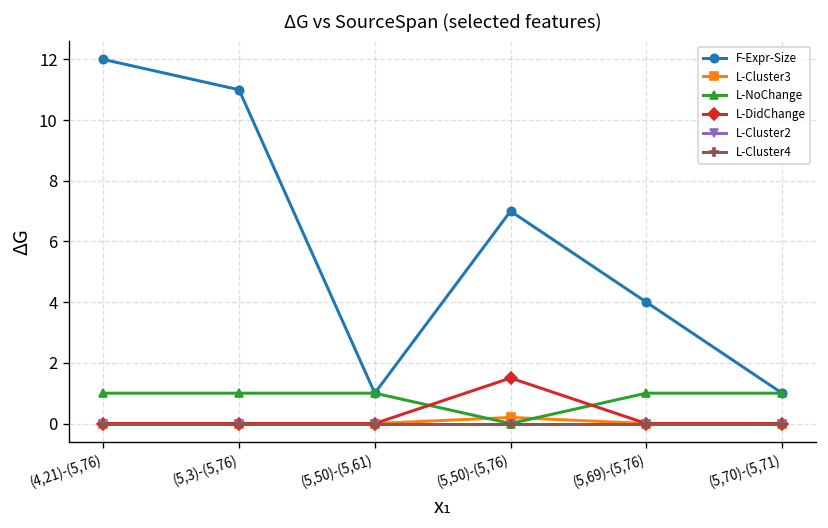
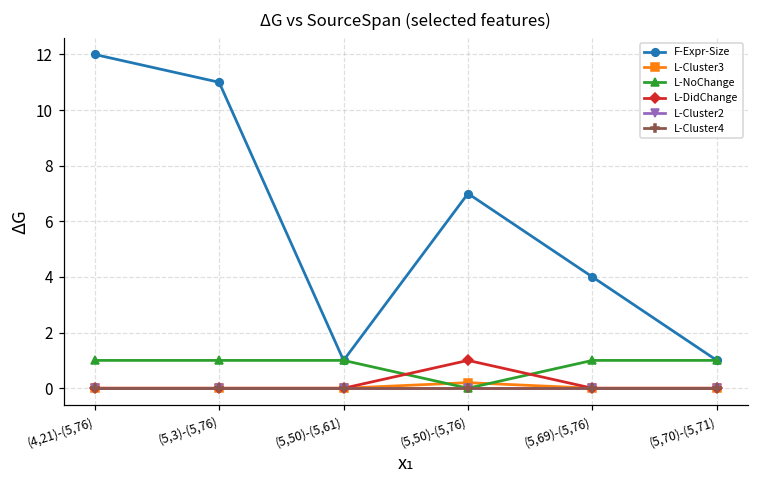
L-DidChange, (5,50)-(5,76): 1.5 -> 1.0
